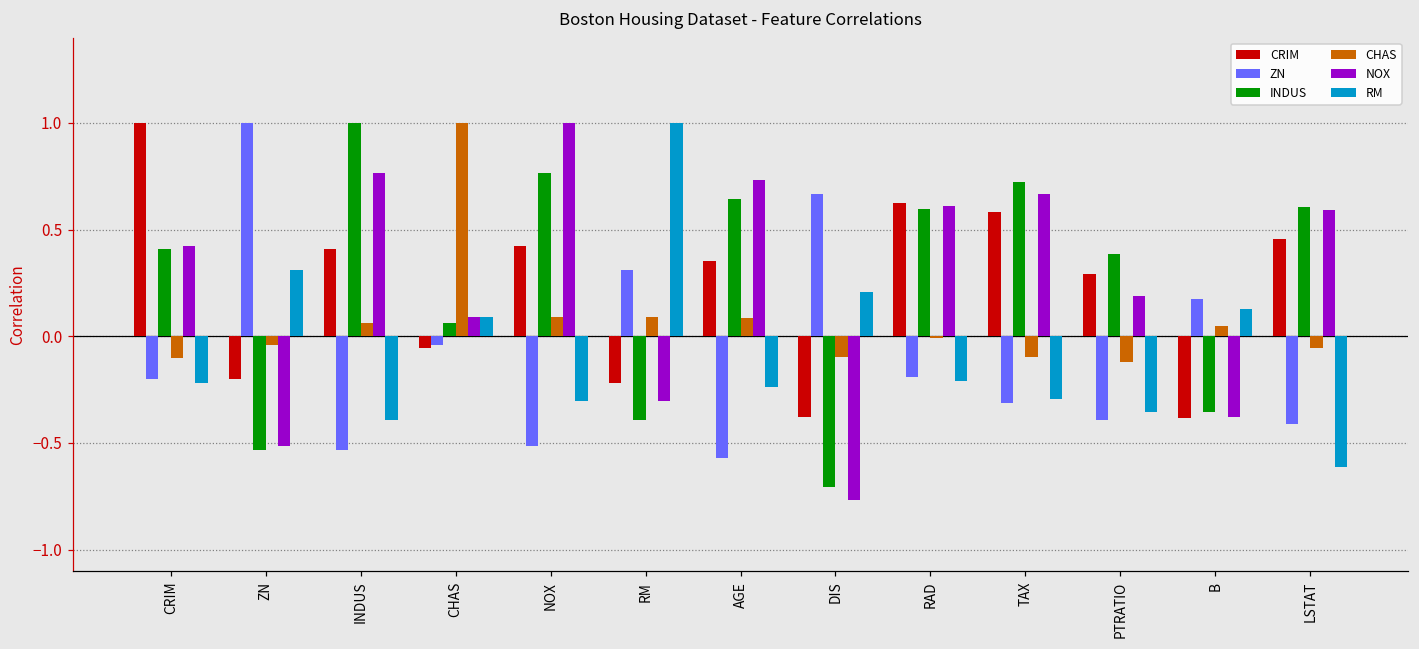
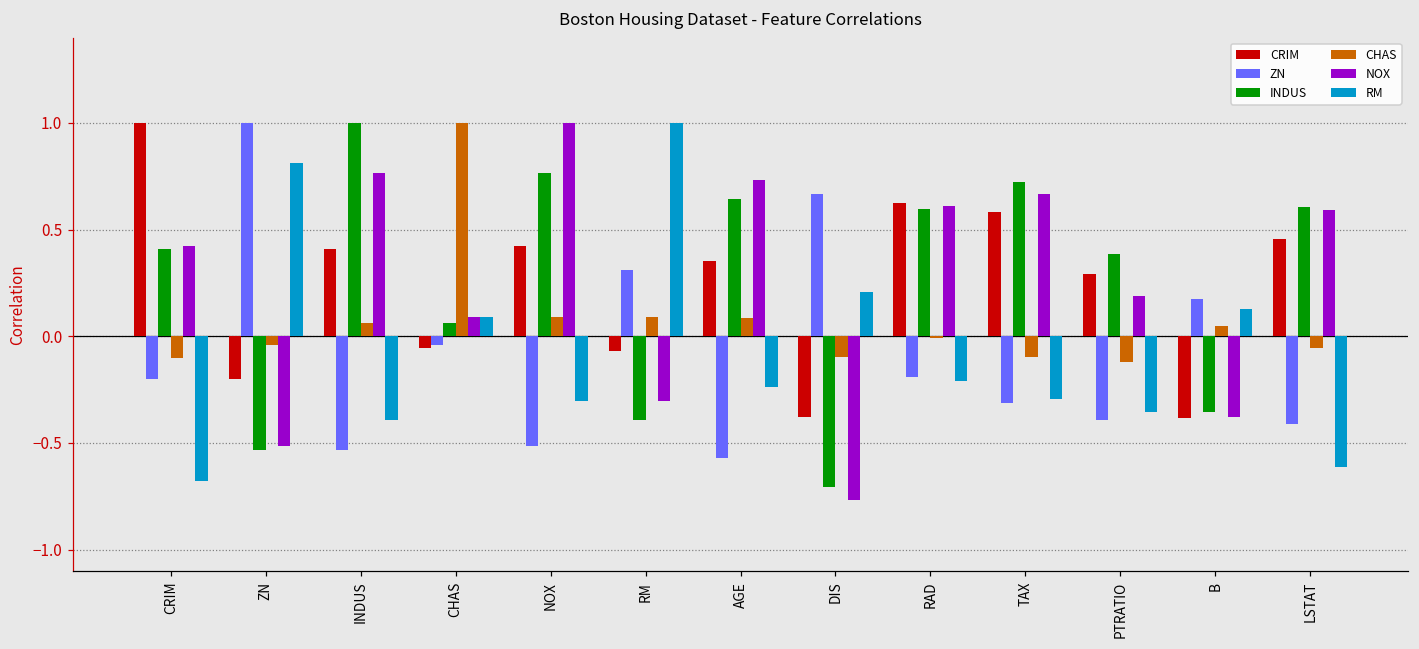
RM, CRIM: -0.22 -> -0.68
RM, ZN: 0.31 -> 0.81
CRIM, RM: -0.22 -> -0.07
